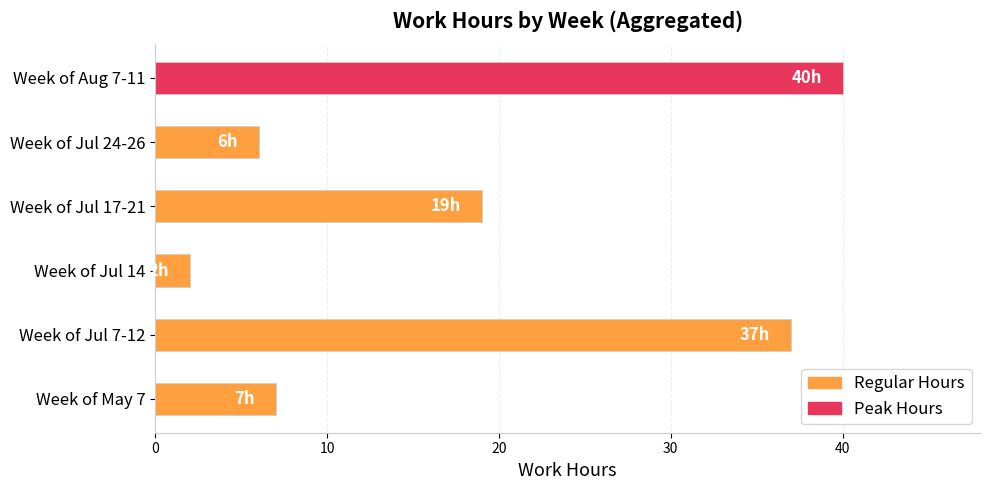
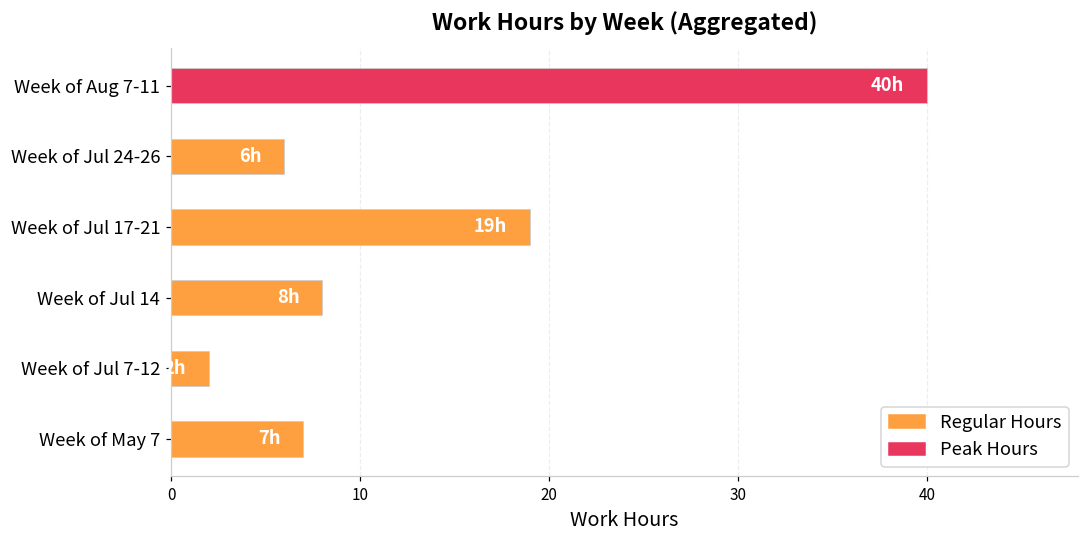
Week of Jul 14: 2h -> 8h
Week of Jul 7-12: 37h -> 2h
